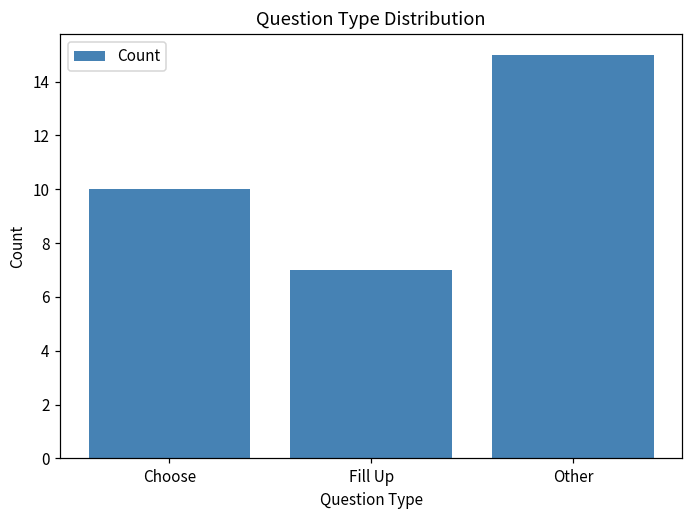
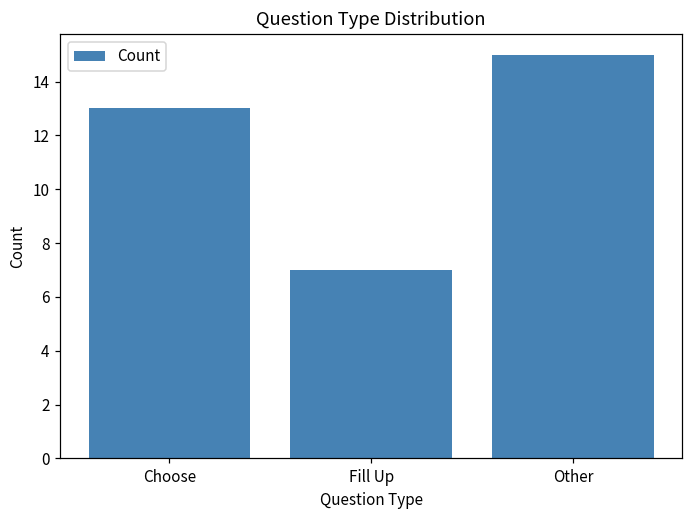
Choose: 10 -> 13
